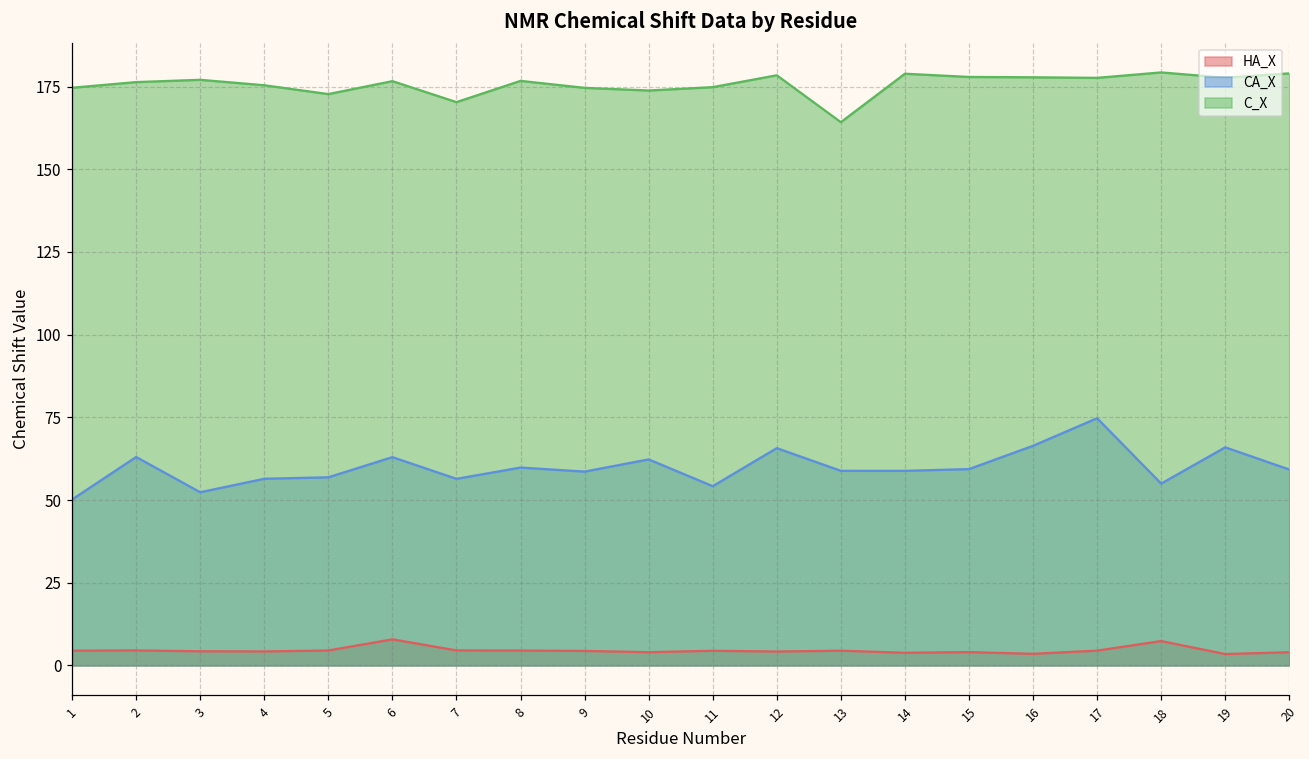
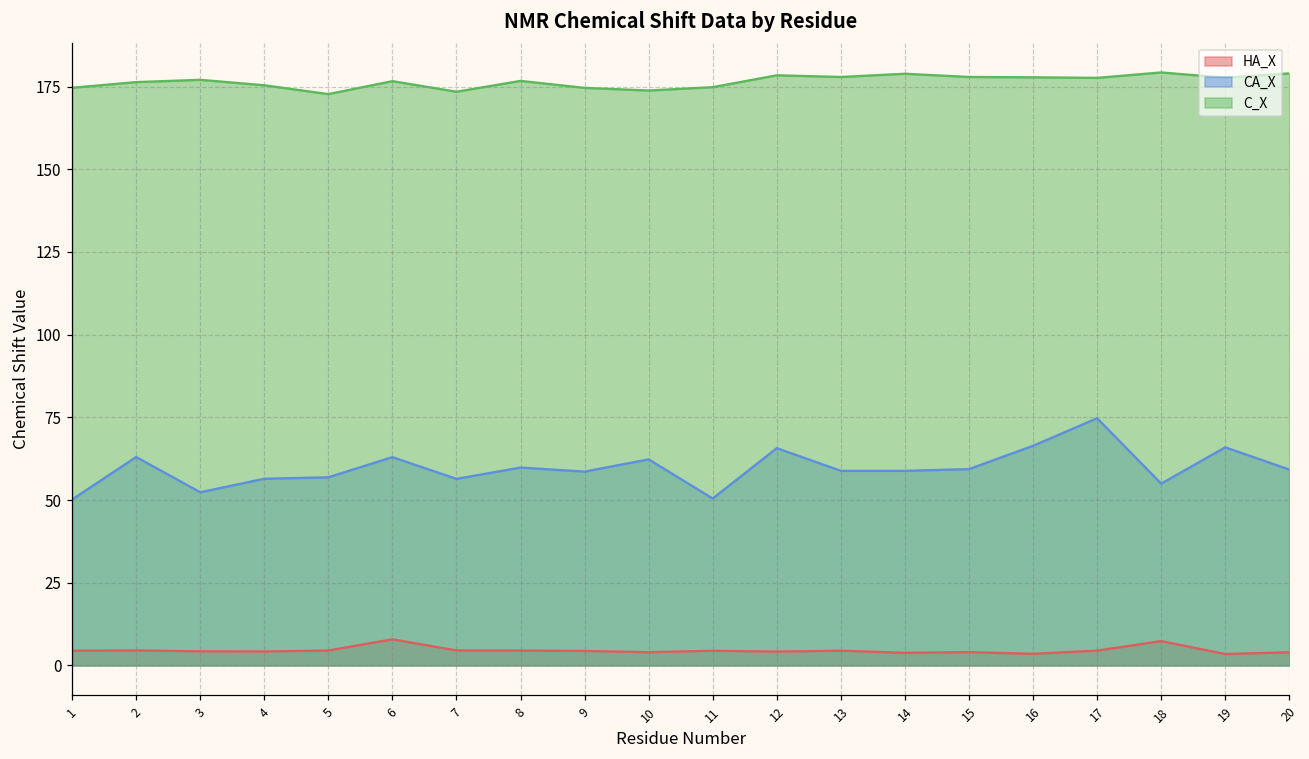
C_X, 7: 170 -> 173
CA_X, 11: 54 -> 50
C_X, 13: 164 -> 178
